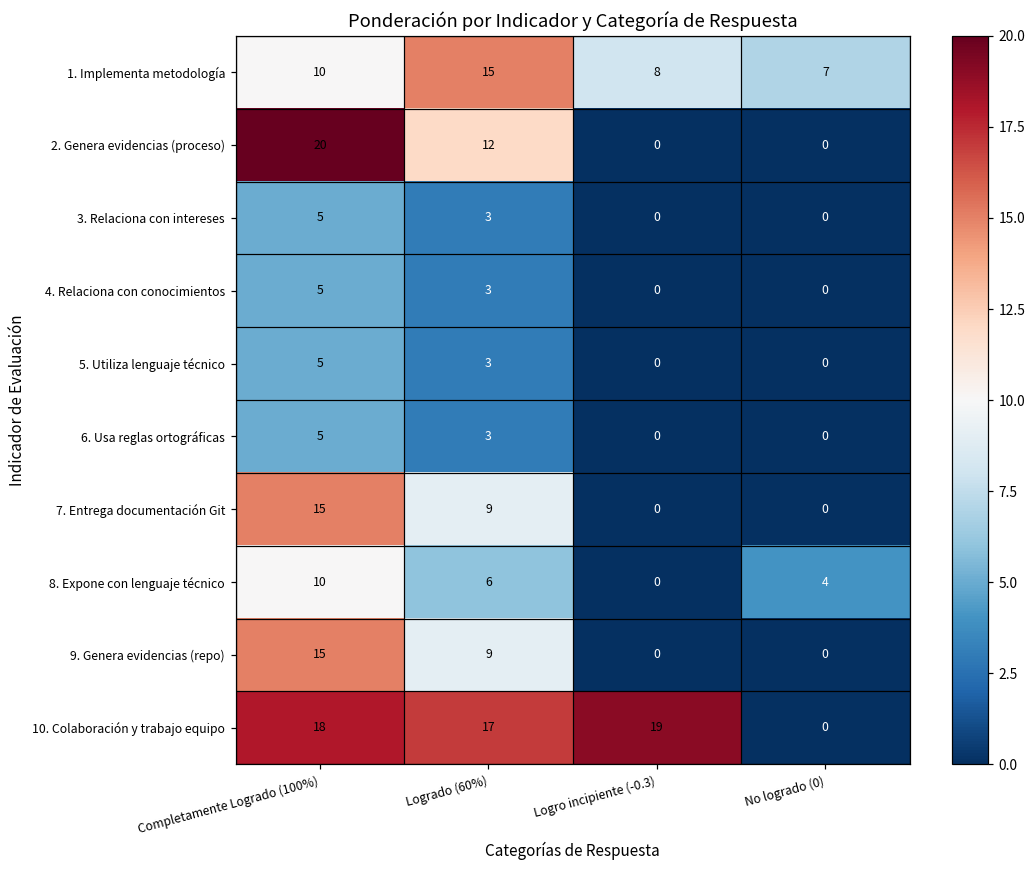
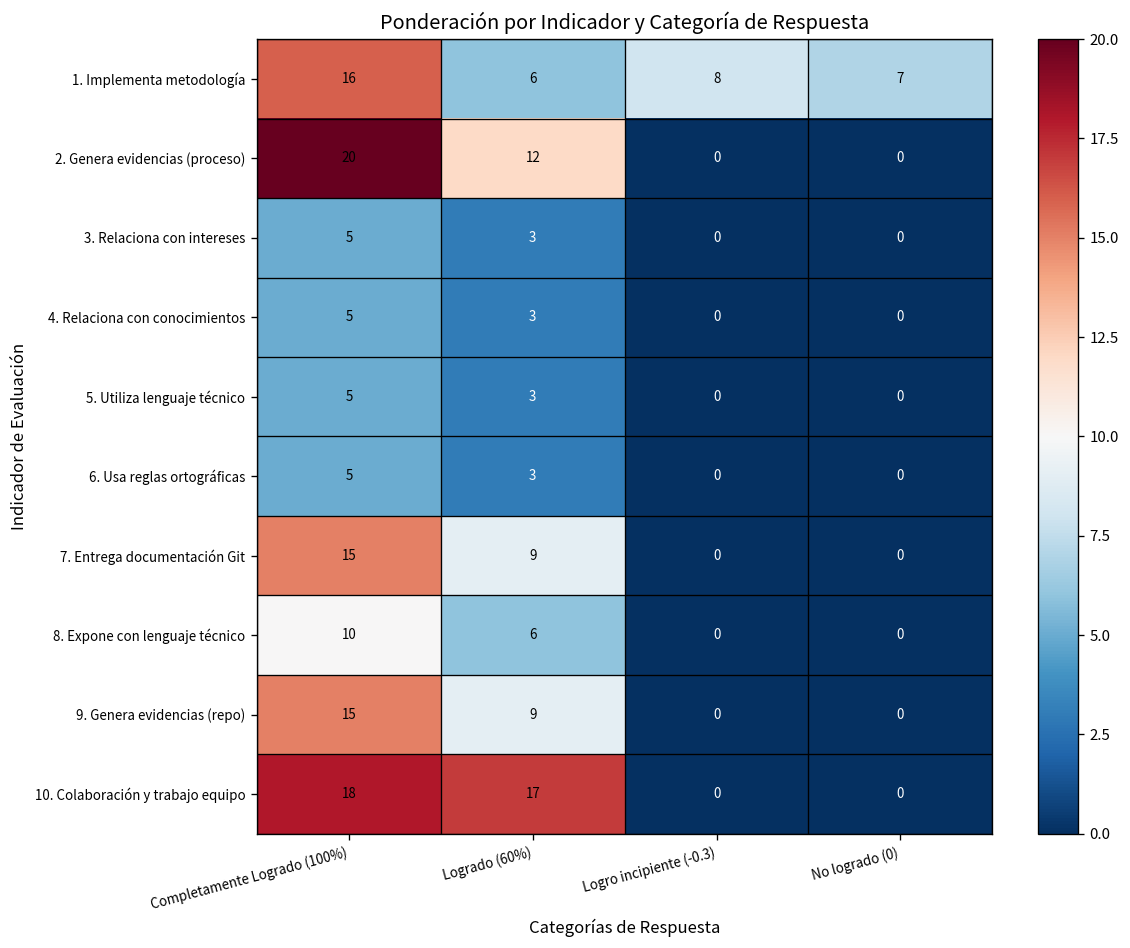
1. Implementa metodología, Completamente Logrado (100%): 10 -> 16
1. Implementa metodología, Logrado (60%): 15 -> 6
8. Expone con lenguaje técnico, No logrado (0): 4 -> 0
10. Colaboración y trabajo equipo, Logro incipiente (-0.3): 19 -> 0
